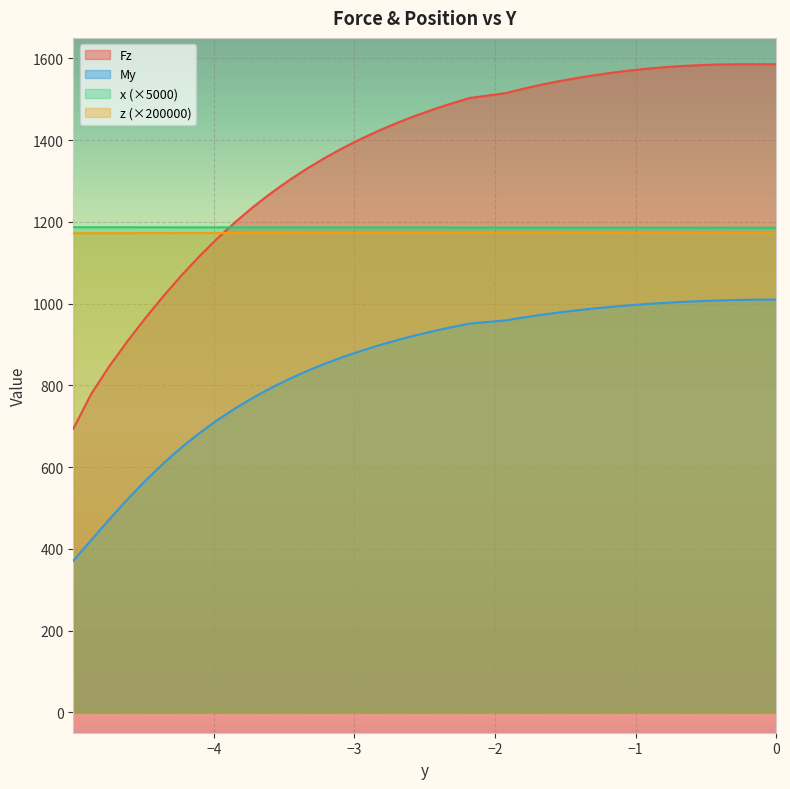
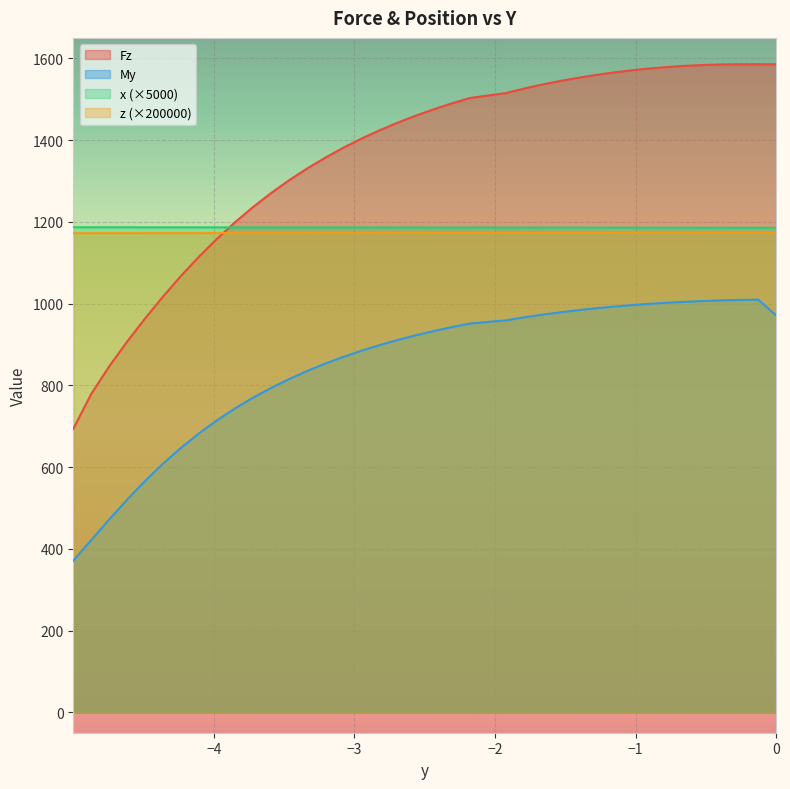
My, 0: 1010 -> 970
